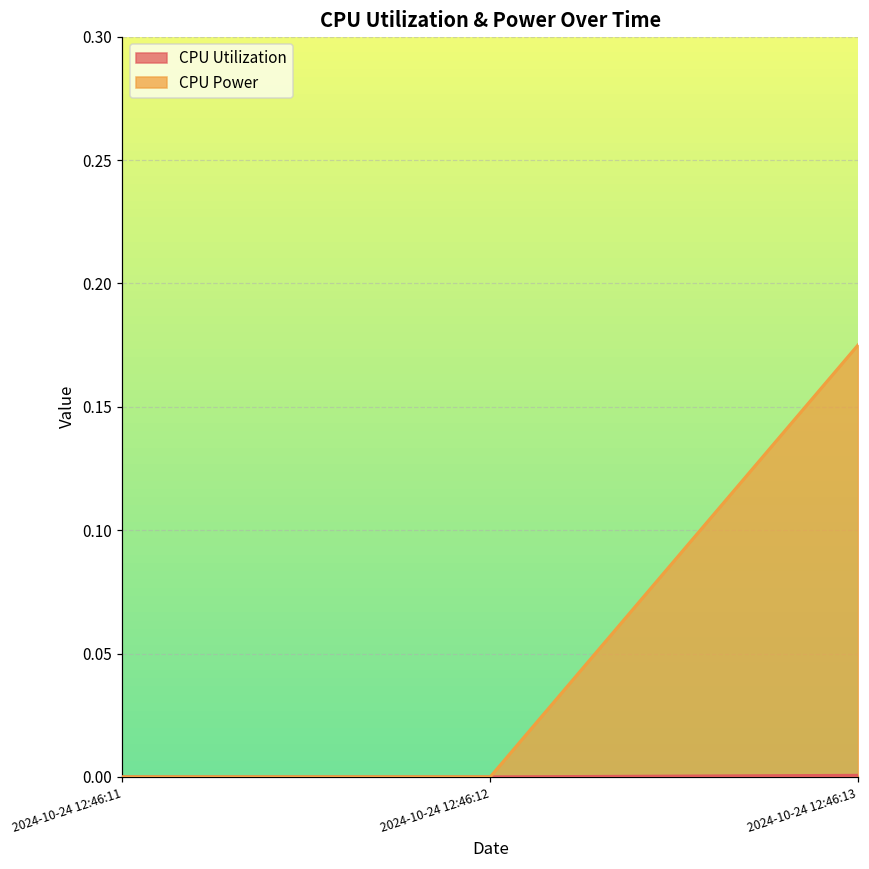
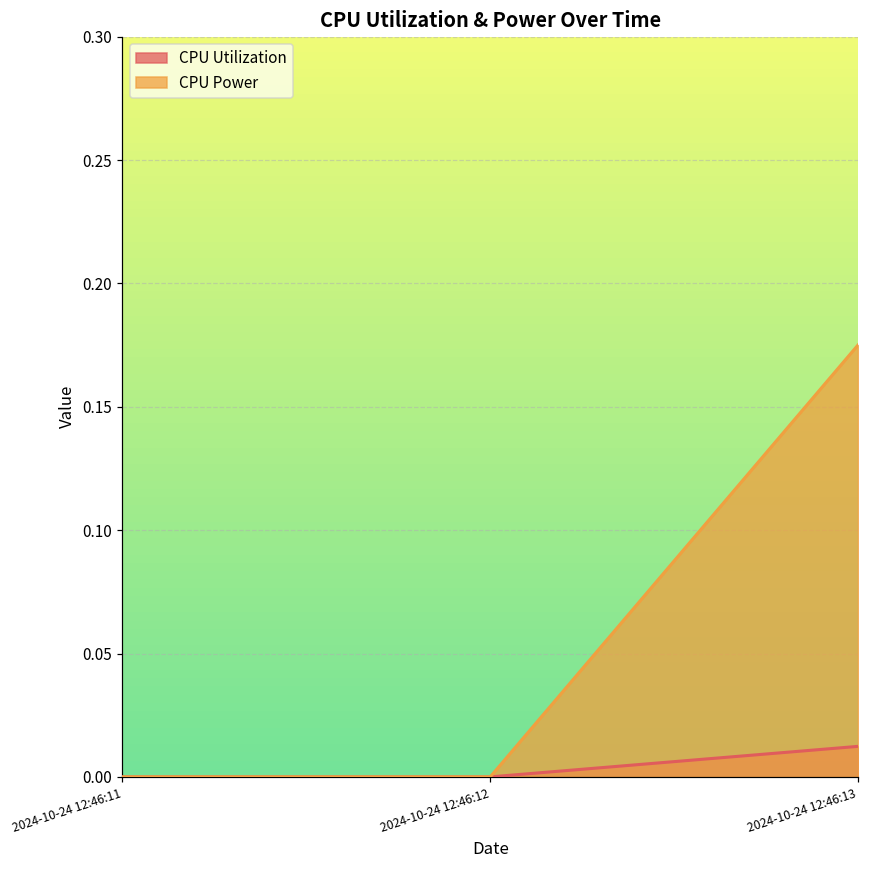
CPU Utilization, 2024-10-24 12:46:13: 0.001 -> 0.012
